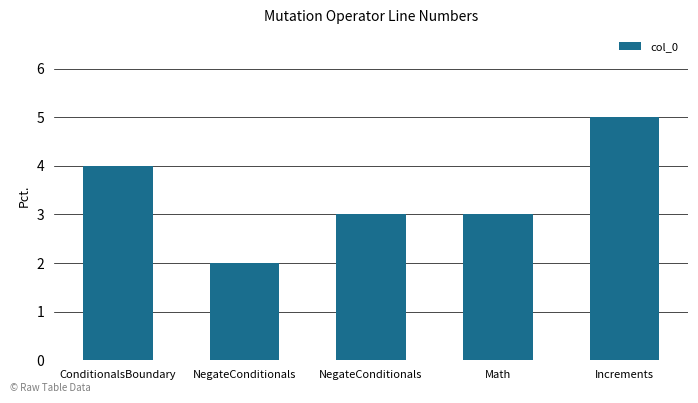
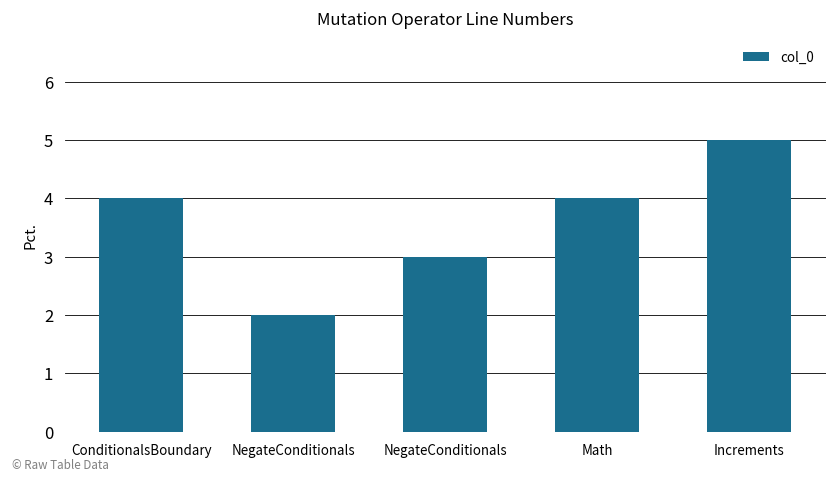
Math: 3 -> 4
